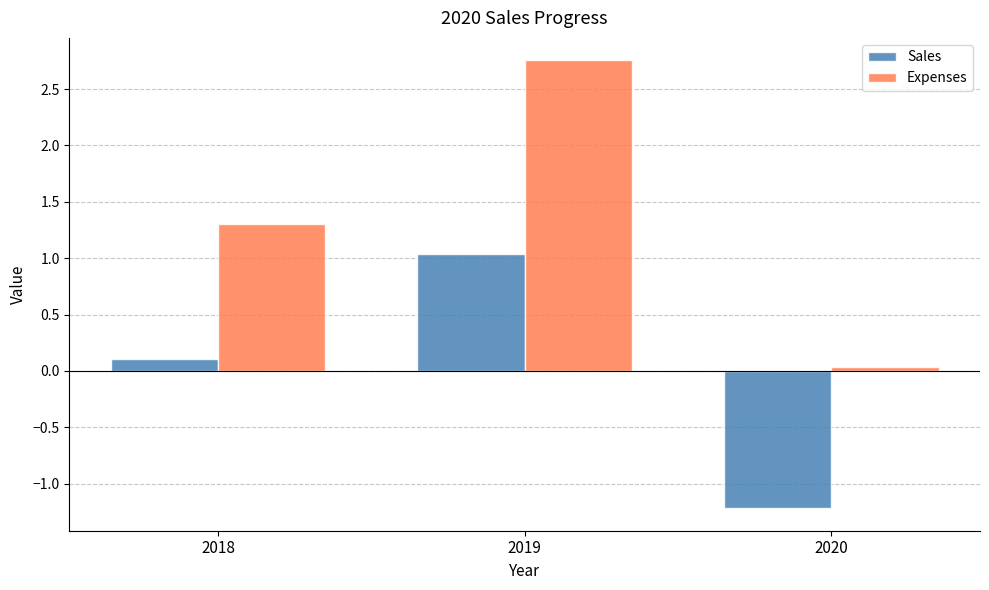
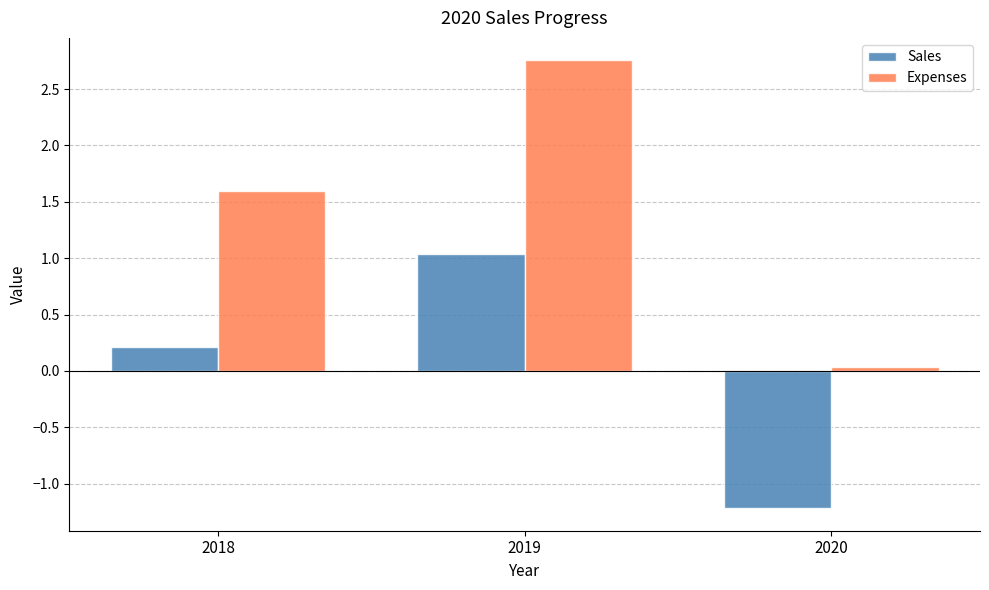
Sales, 2018: 0.11 -> 0.21
Expenses, 2018: 1.30 -> 1.59
